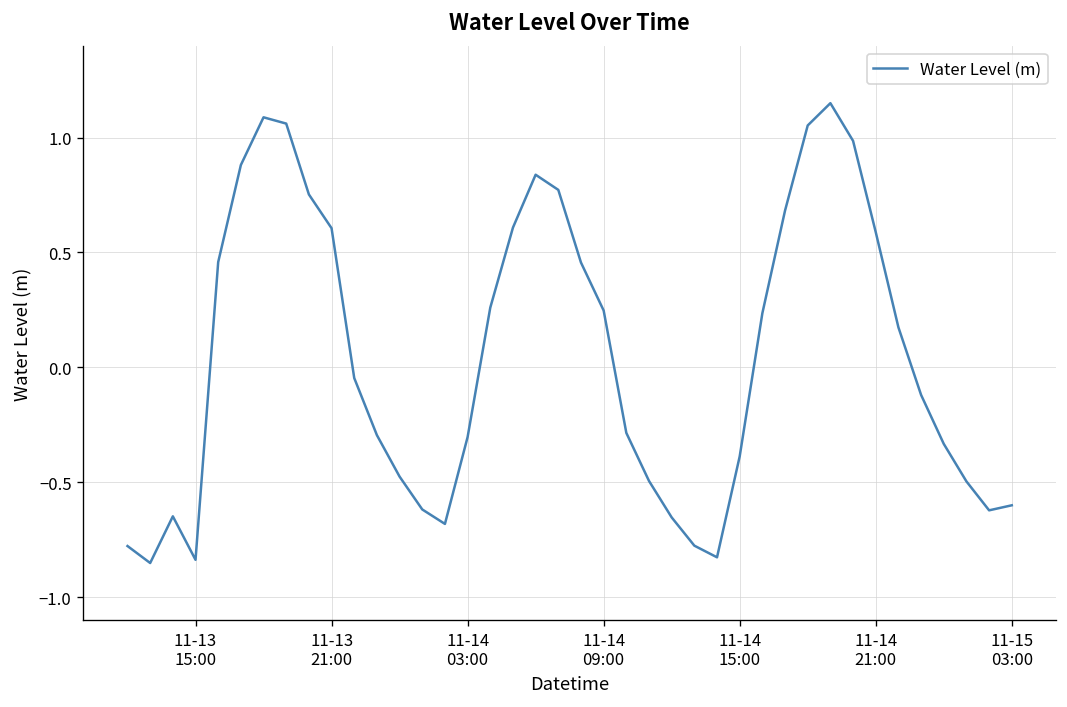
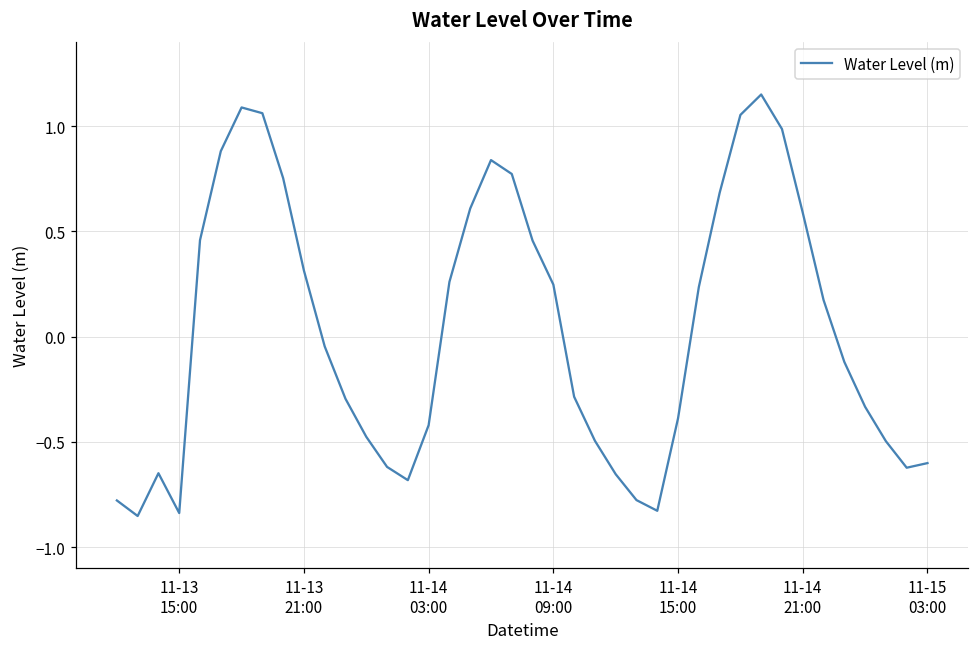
11-13 21:00: 0.61 -> 0.31
11-14 03:00: -0.30 -> -0.42
